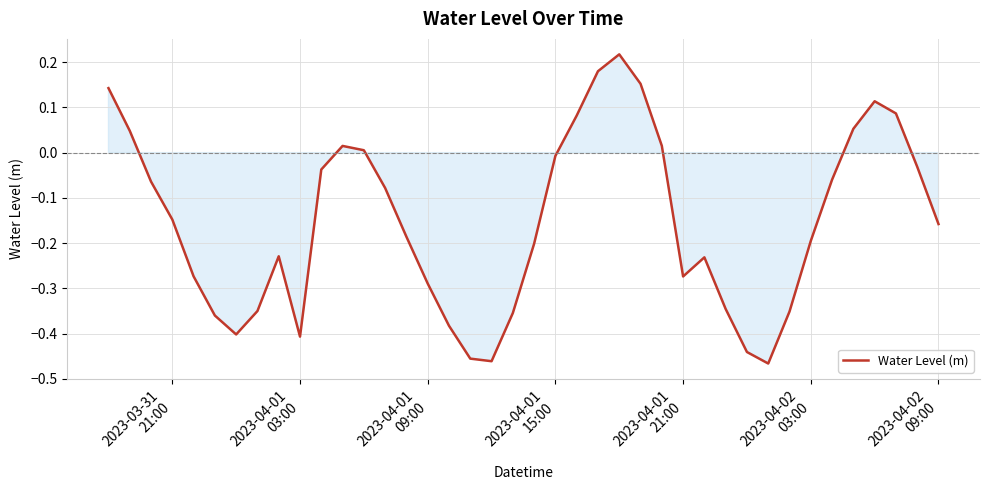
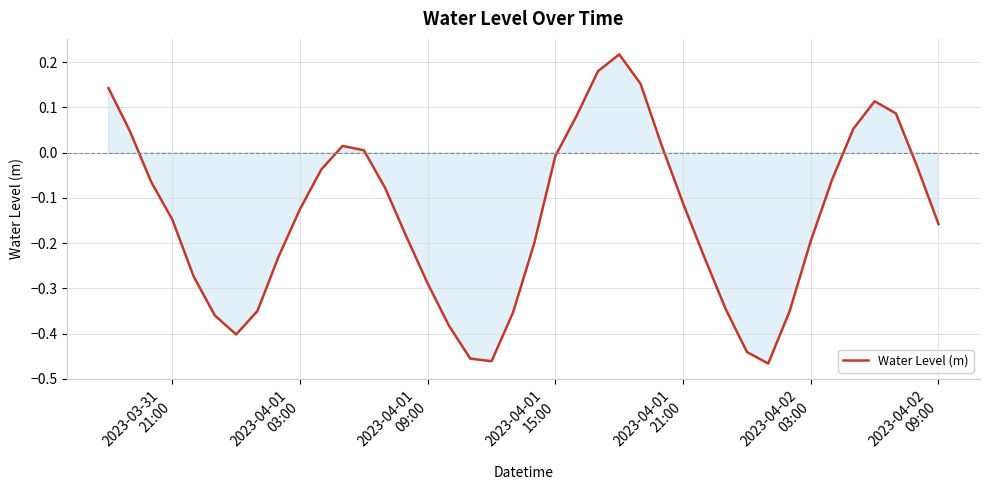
2023-04-01 03:00: -0.41 -> -0.12
2023-04-01 21:00: -0.27 -> -0.11
